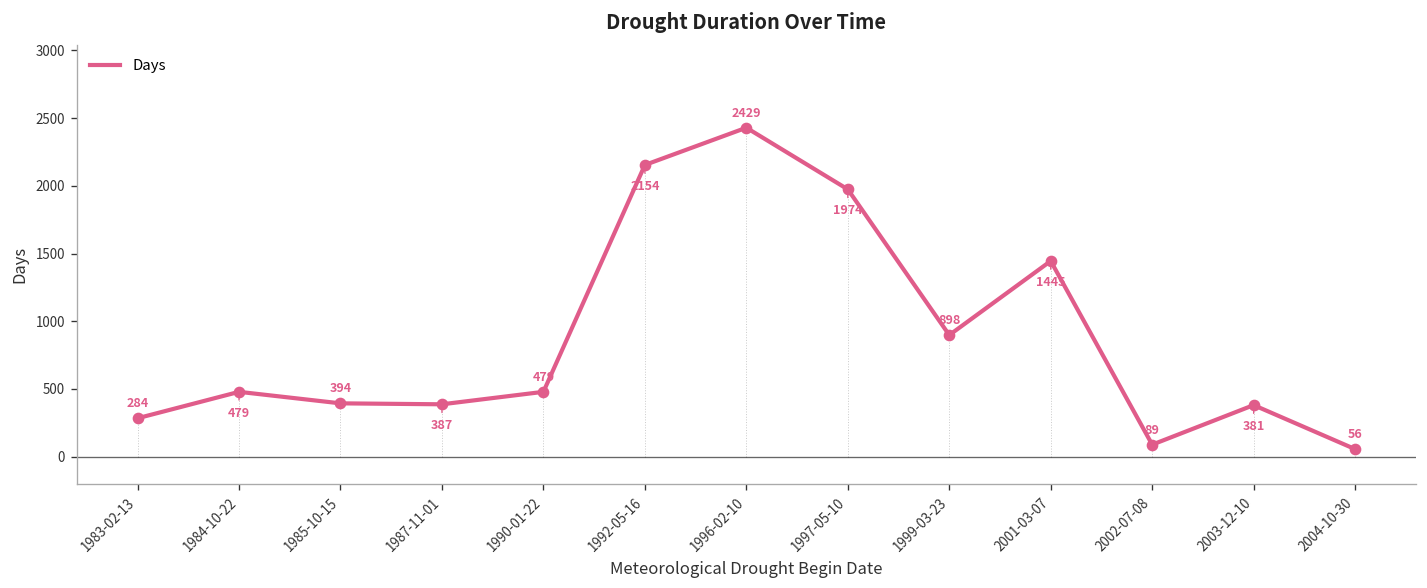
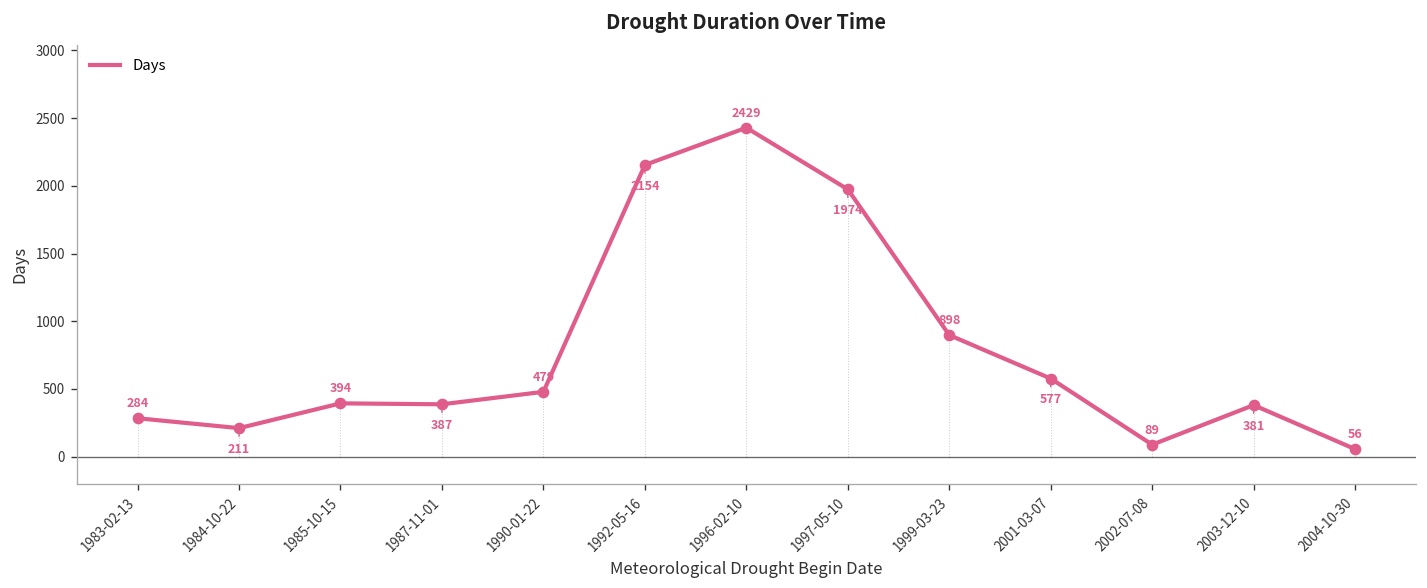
1984-10-22: 479 -> 211
2001-03-07: 1445 -> 577
